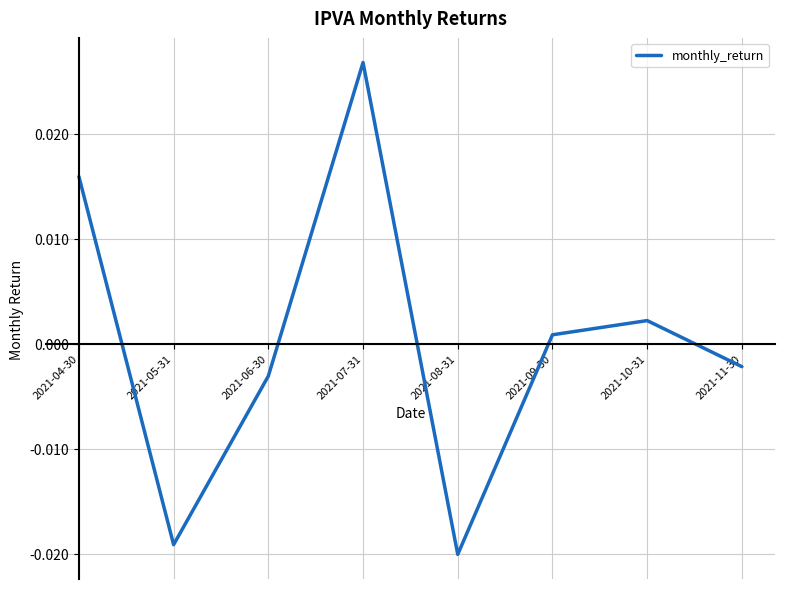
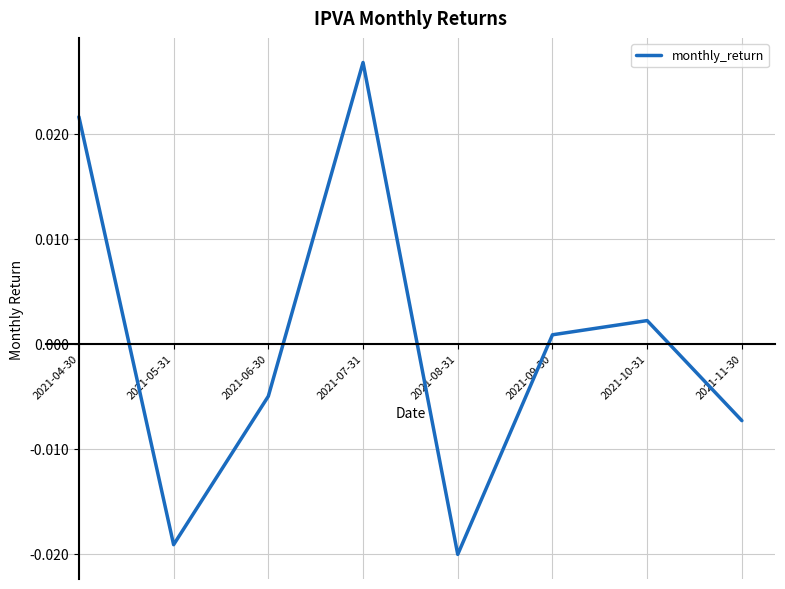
2021-04-30: 0.0159 -> 0.0216
2021-06-30: -0.0031 -> -0.0050
2021-11-30: -0.0022 -> -0.0073
